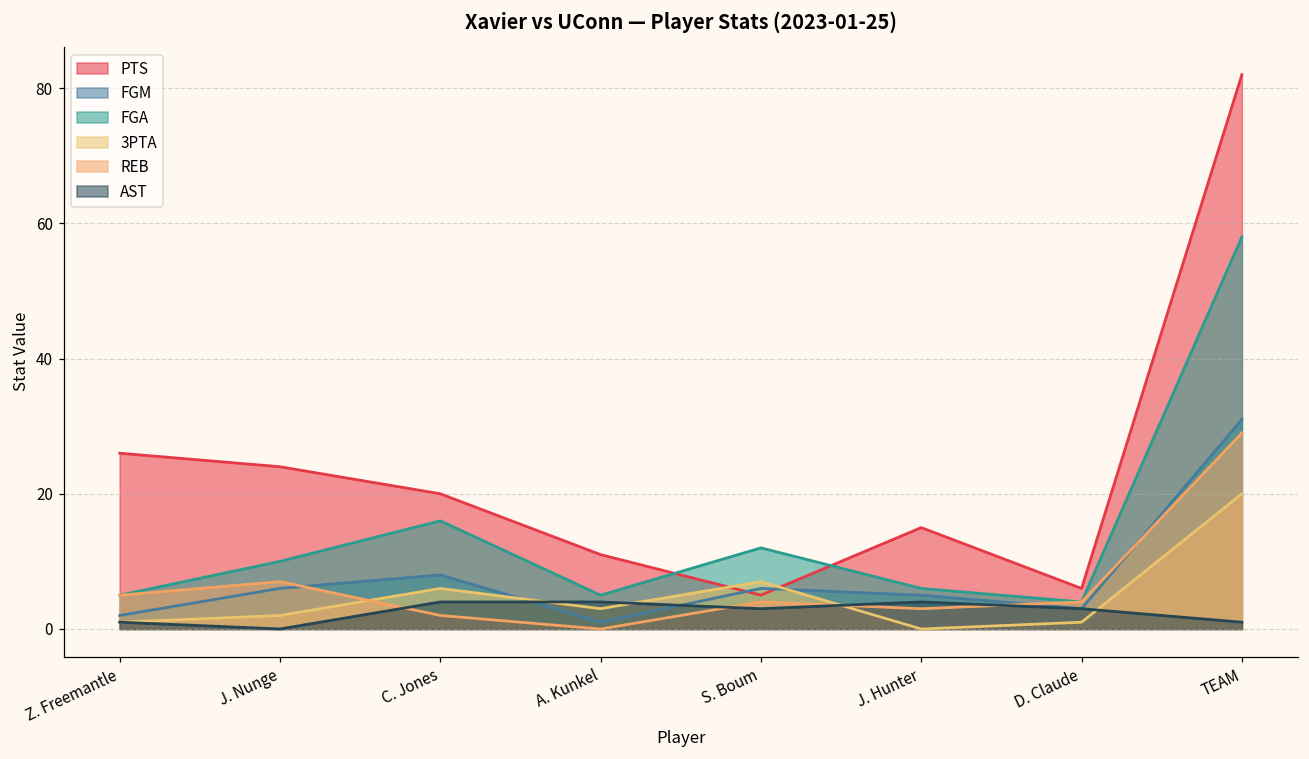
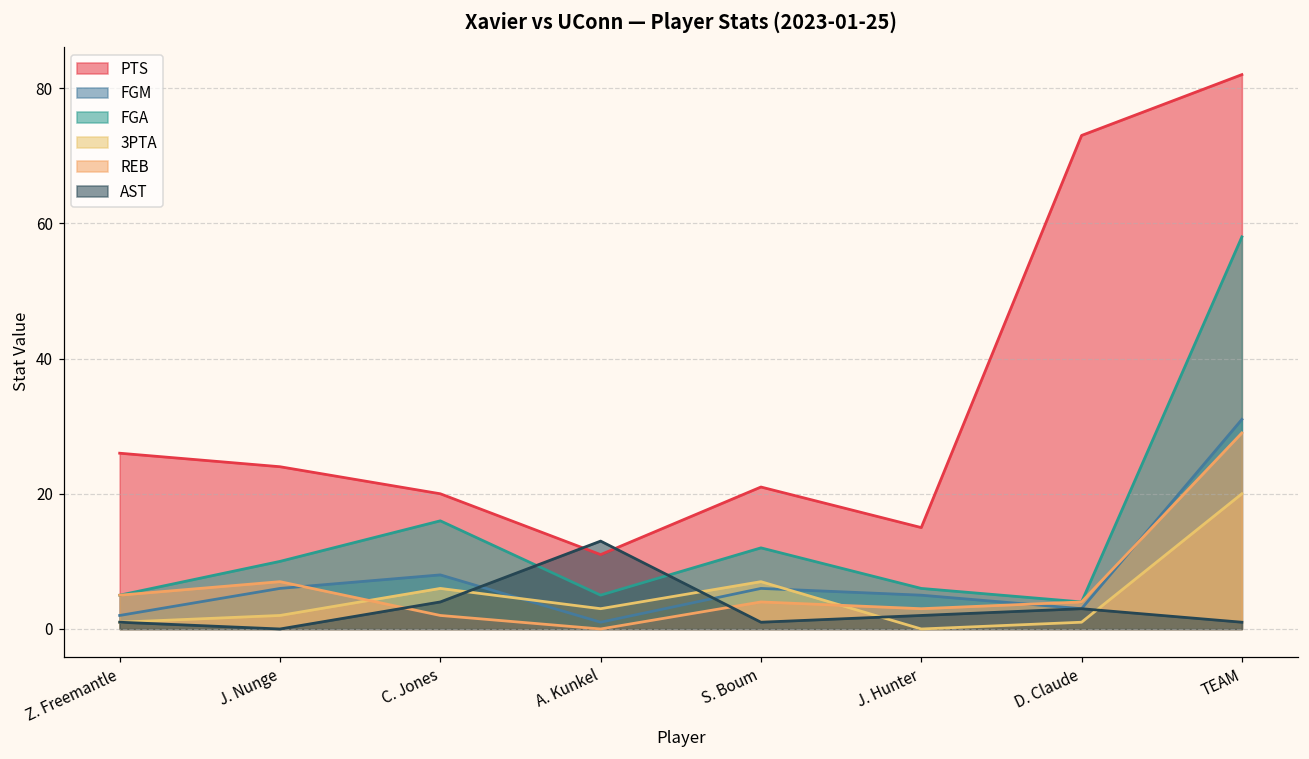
AST, A. Kunkel: 4 -> 13
PTS, S. Boum: 5 -> 21
AST, S. Boum: 3 -> 1
AST, J. Hunter: 4 -> 2
PTS, D. Claude: 6 -> 73
